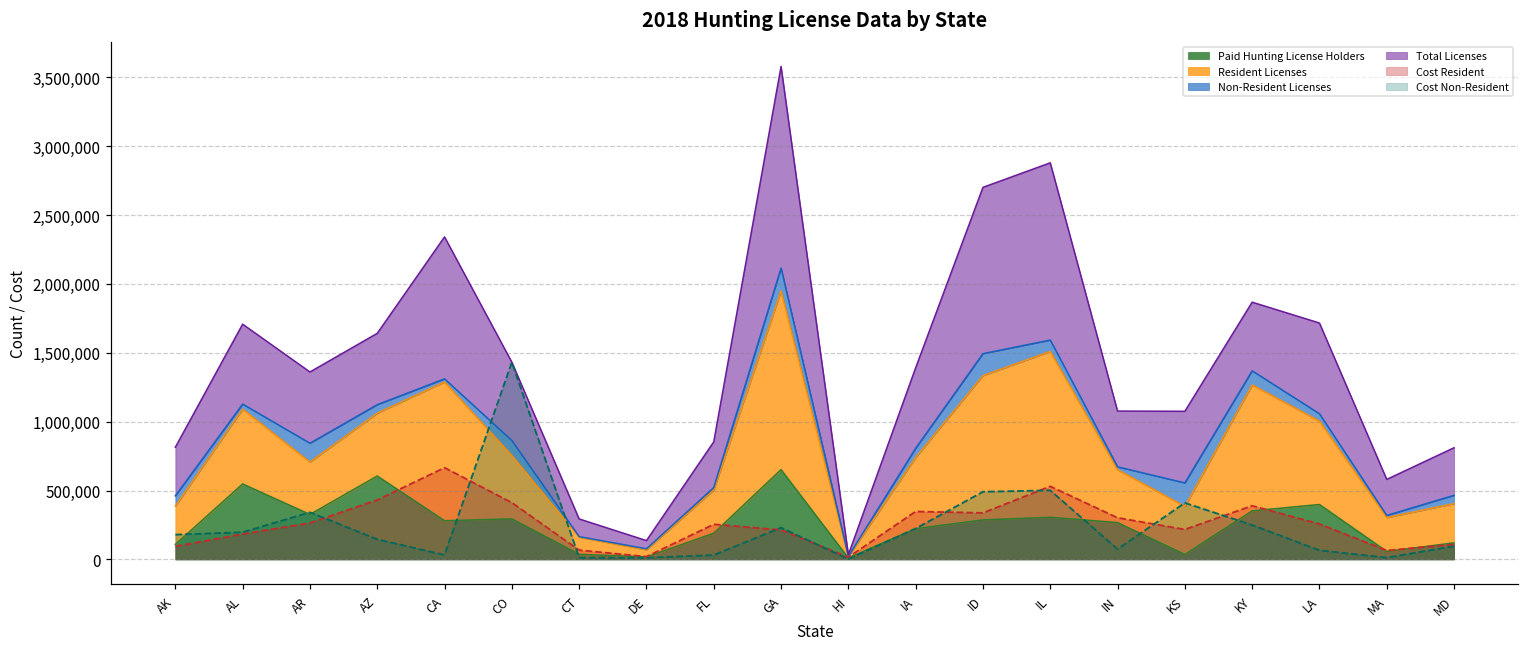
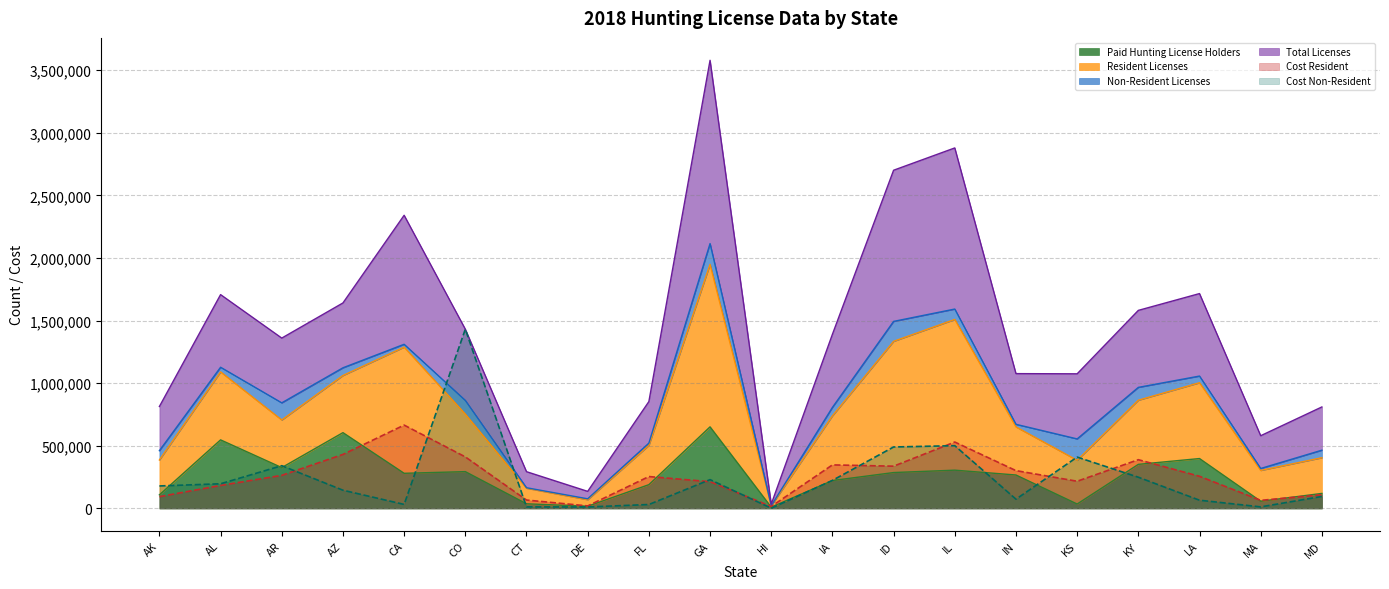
Resident Licenses, KY: 910,000 -> 510,000
Total Licenses, KY: 500,000 -> 610,000
